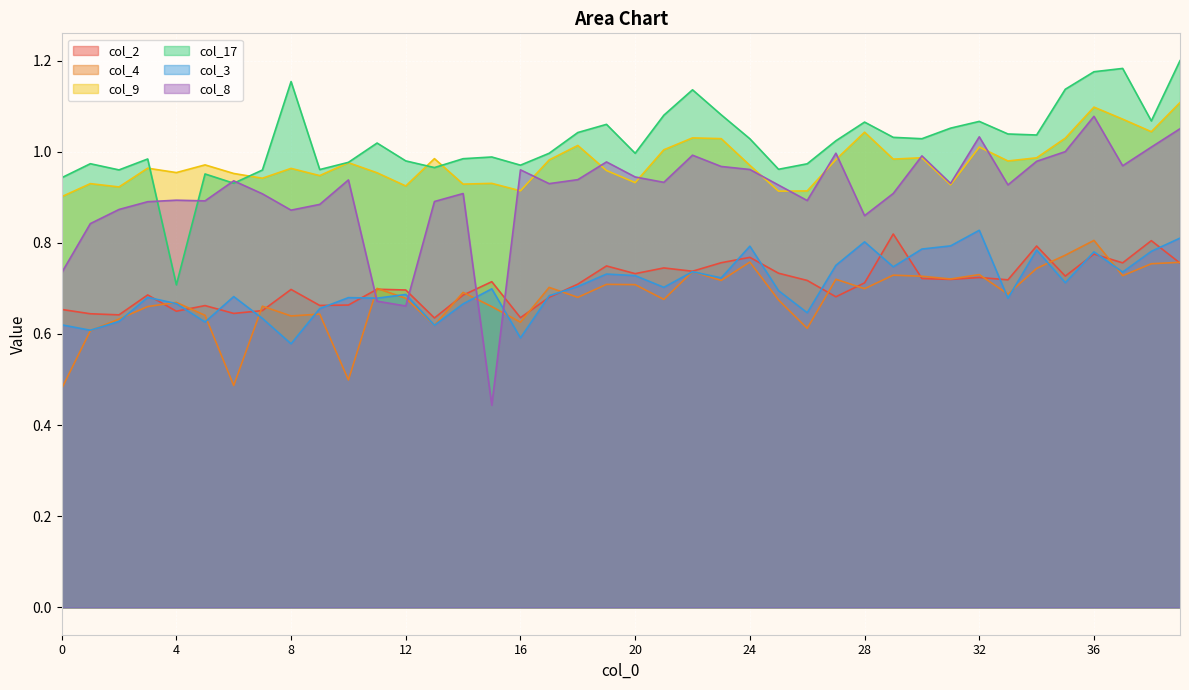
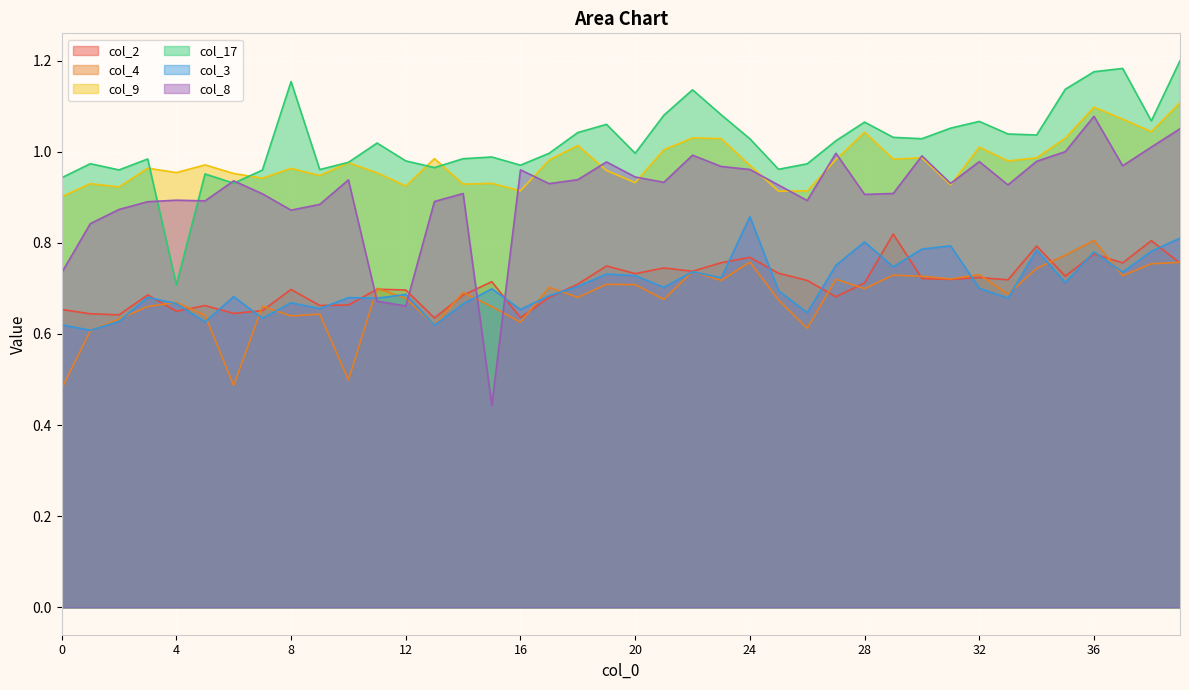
col_3, 8: 0.58 -> 0.67
col_3, 16: 0.59 -> 0.65
col_3, 24: 0.79 -> 0.86
col_8, 28: 0.86 -> 0.91
col_3, 32: 0.83 -> 0.70
col_8, 32: 1.03 -> 0.98
